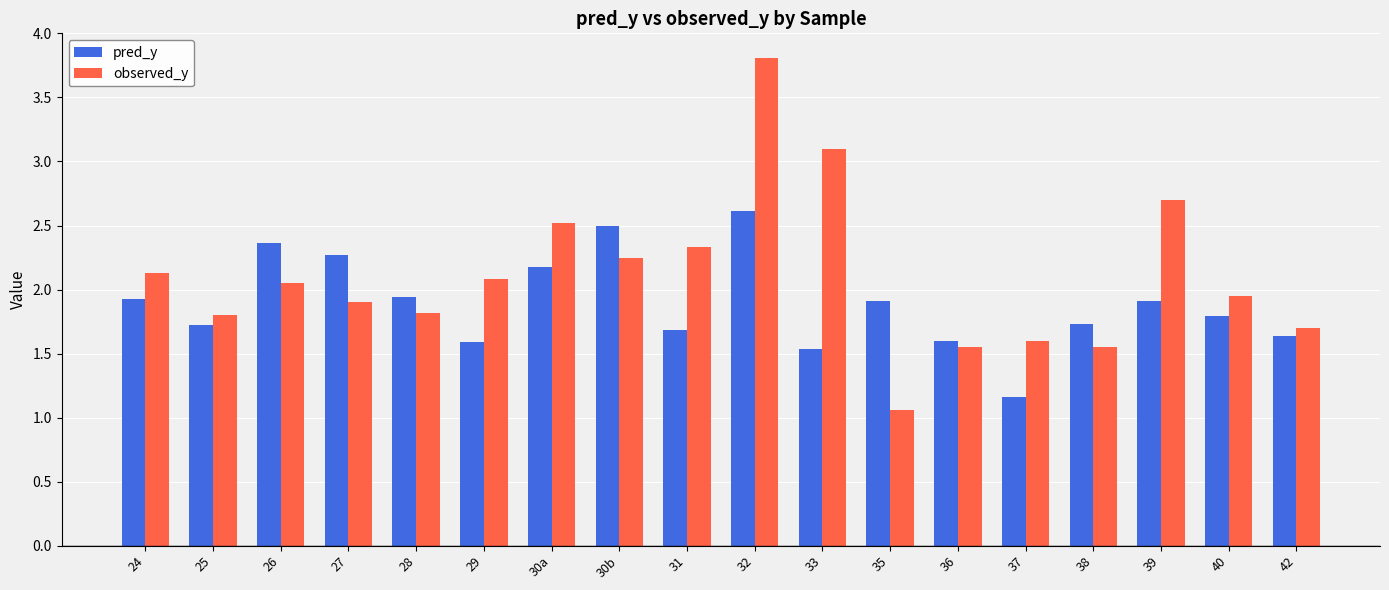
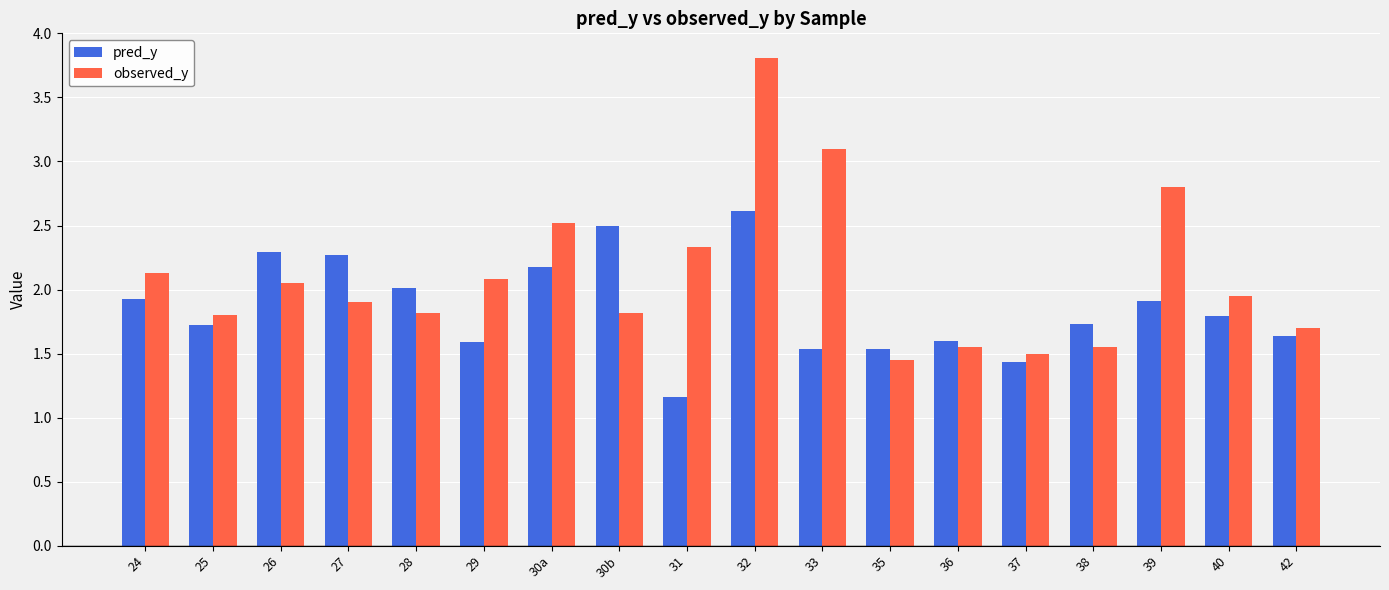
pred_y, 26: 2.36 -> 2.29
pred_y, 28: 1.94 -> 2.02
observed_y, 30b: 2.25 -> 1.82
pred_y, 31: 1.68 -> 1.16
pred_y, 35: 1.91 -> 1.54
observed_y, 35: 1.06 -> 1.45
pred_y, 37: 1.16 -> 1.44
observed_y, 37: 1.6 -> 1.5
observed_y, 39: 2.7 -> 2.8
